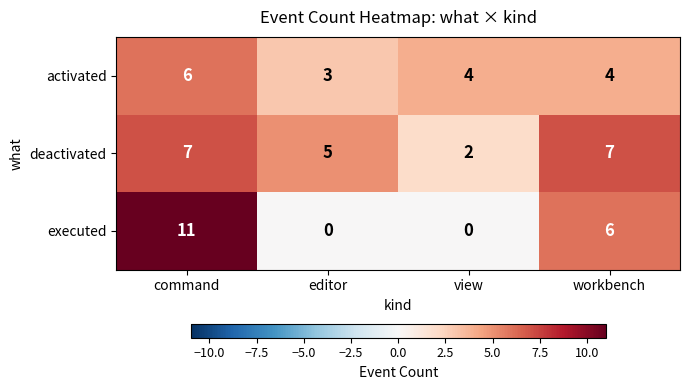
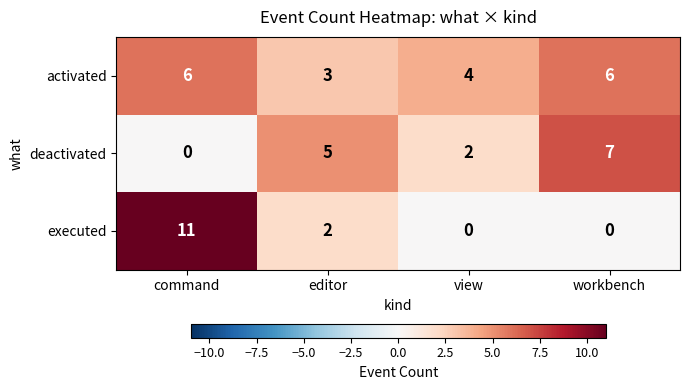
activated, workbench: 4 -> 6
deactivated, command: 7 -> 0
executed, editor: 0 -> 2
executed, workbench: 6 -> 0
